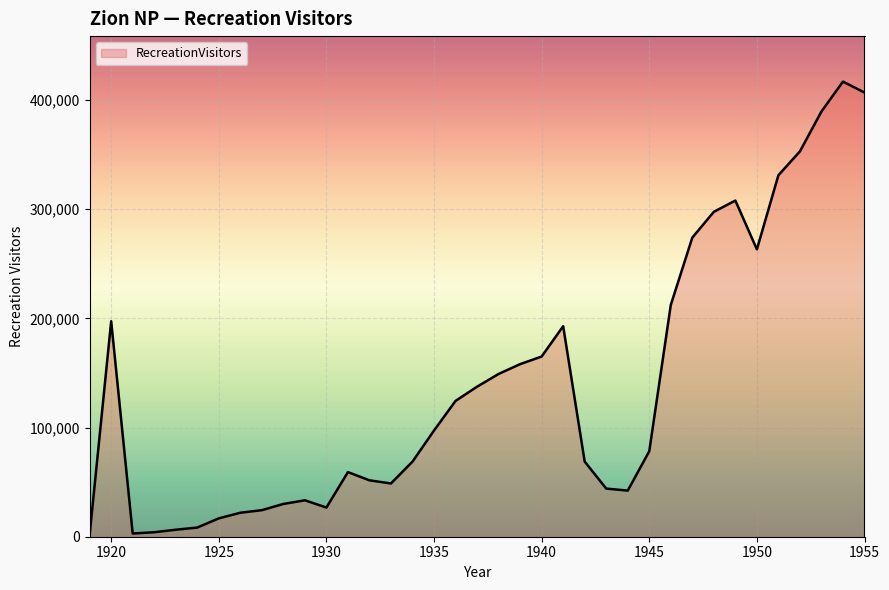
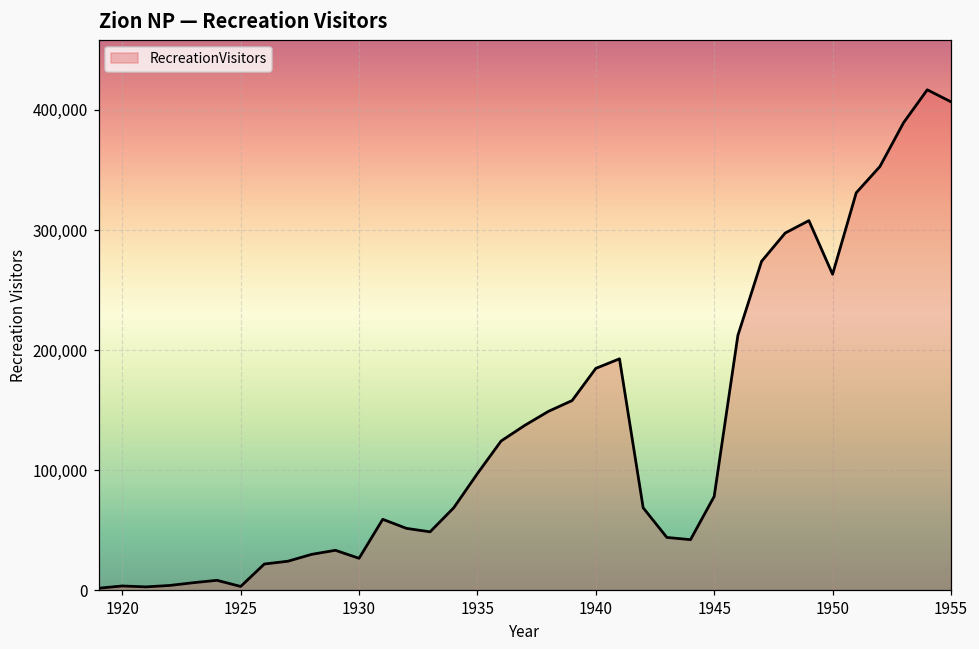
1920: 197,000 -> 4,000
1925: 17,000 -> 3,000
1940: 165,000 -> 185,000
